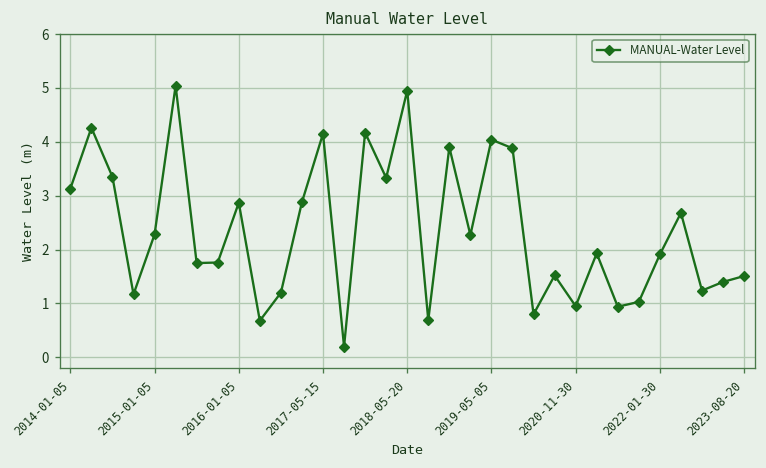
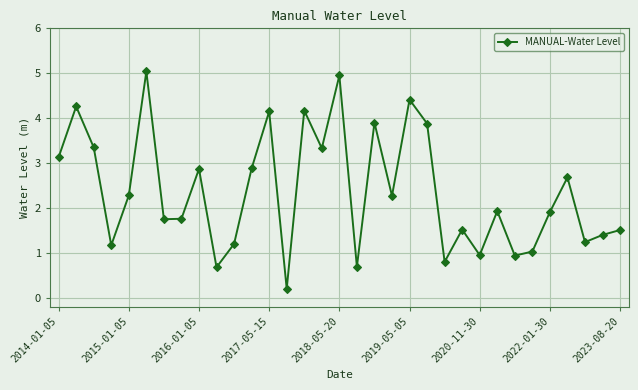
2019-05-05: 4.0 -> 4.4
